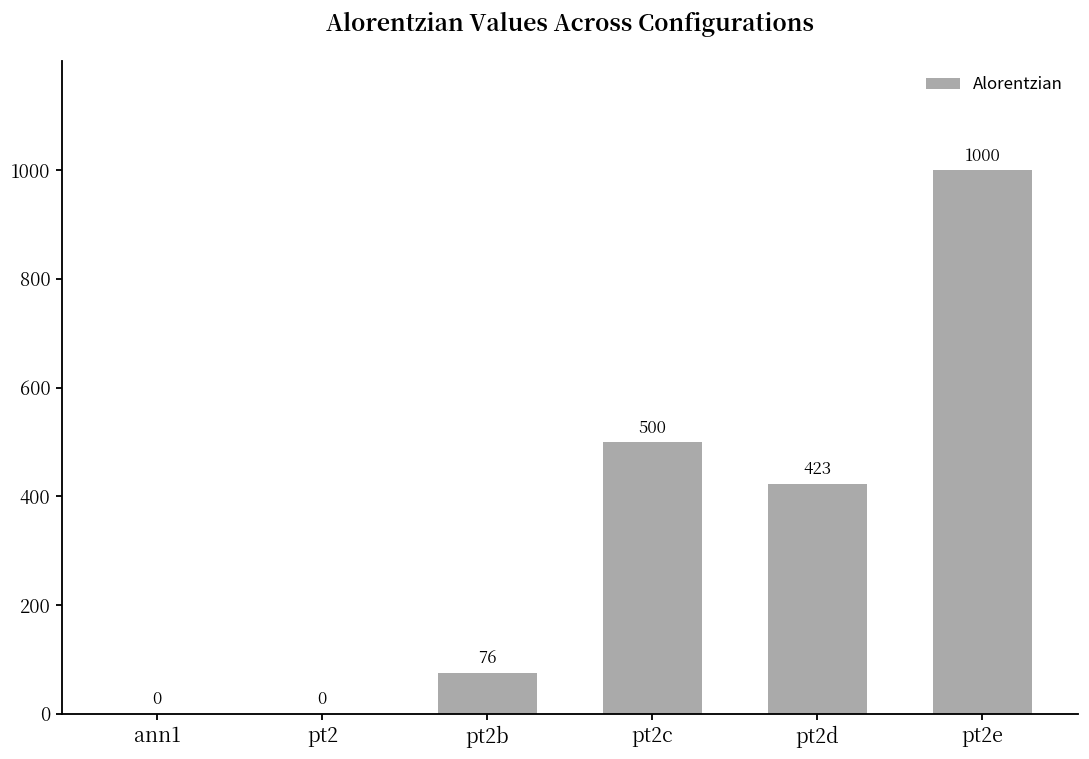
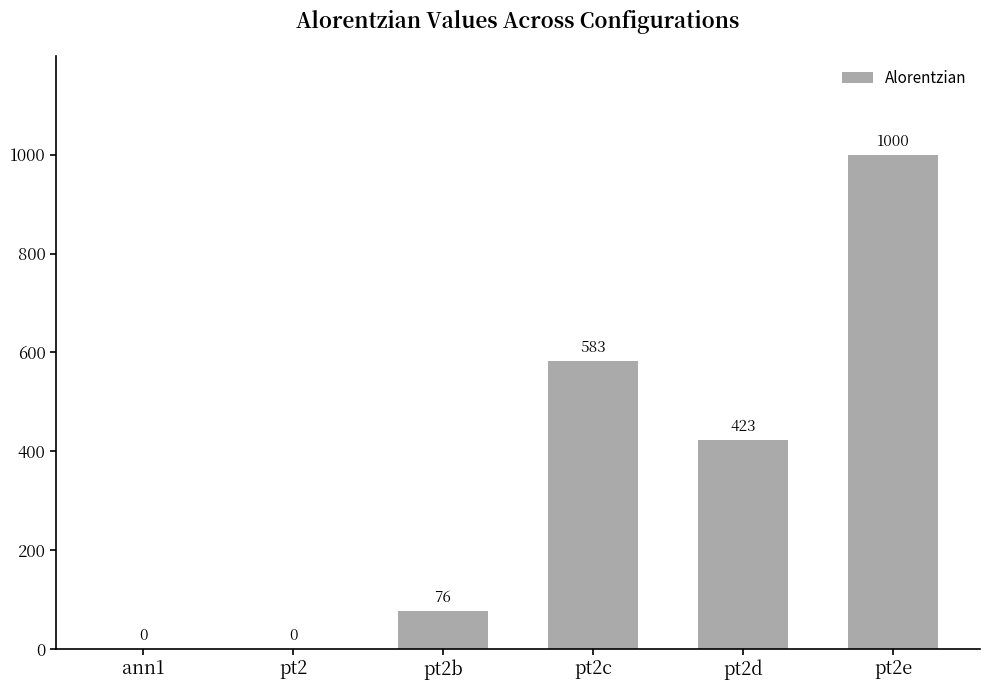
pt2c: 500 -> 583
